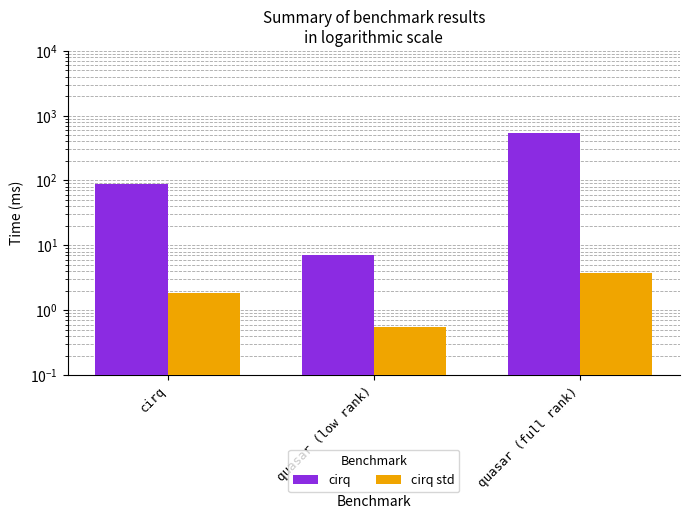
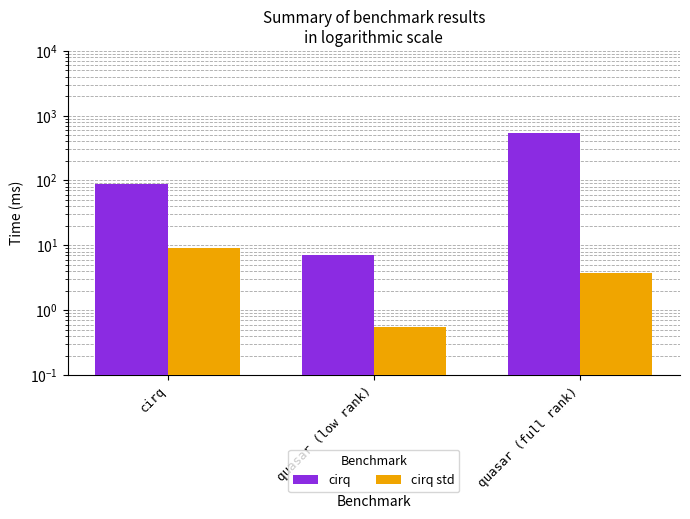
cirq std, cirq: 1.8 -> 9
